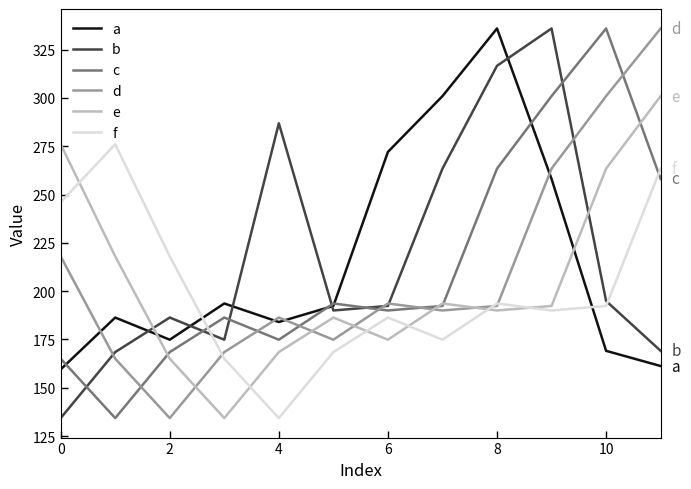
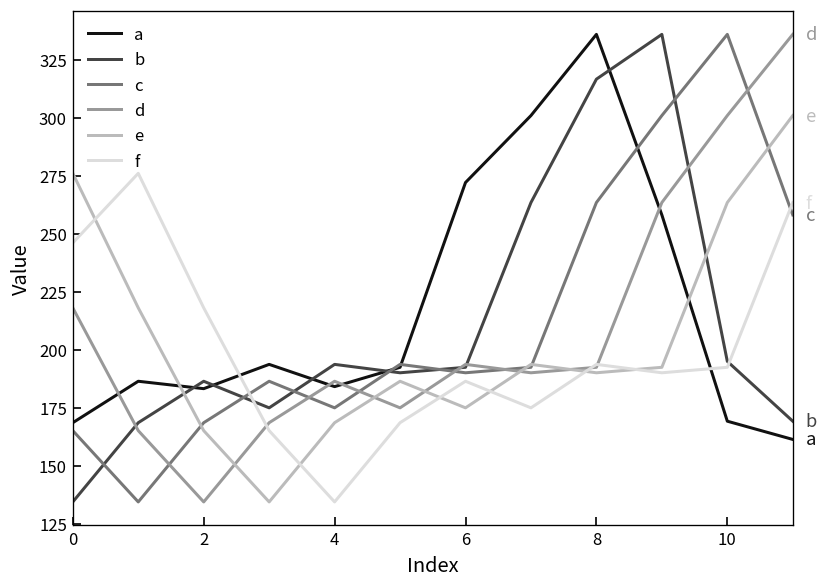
a, 0: 160 -> 168
a, 2: 175 -> 183
b, 4: 287 -> 194
